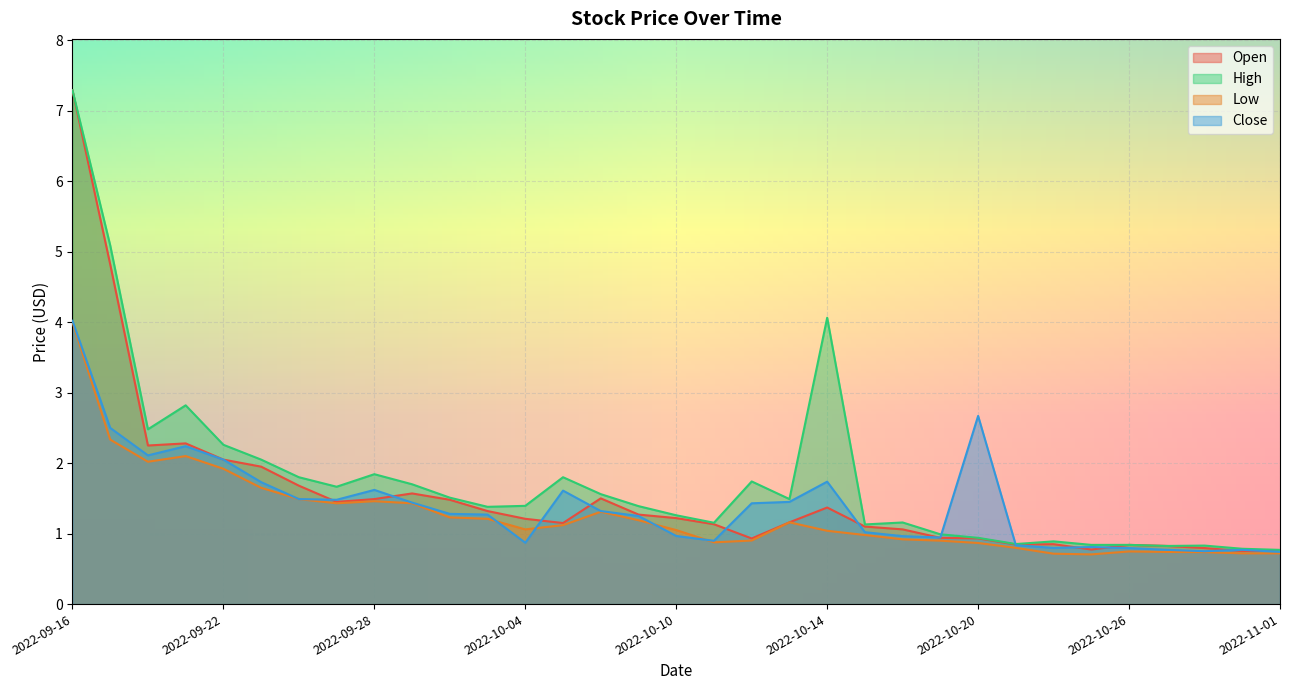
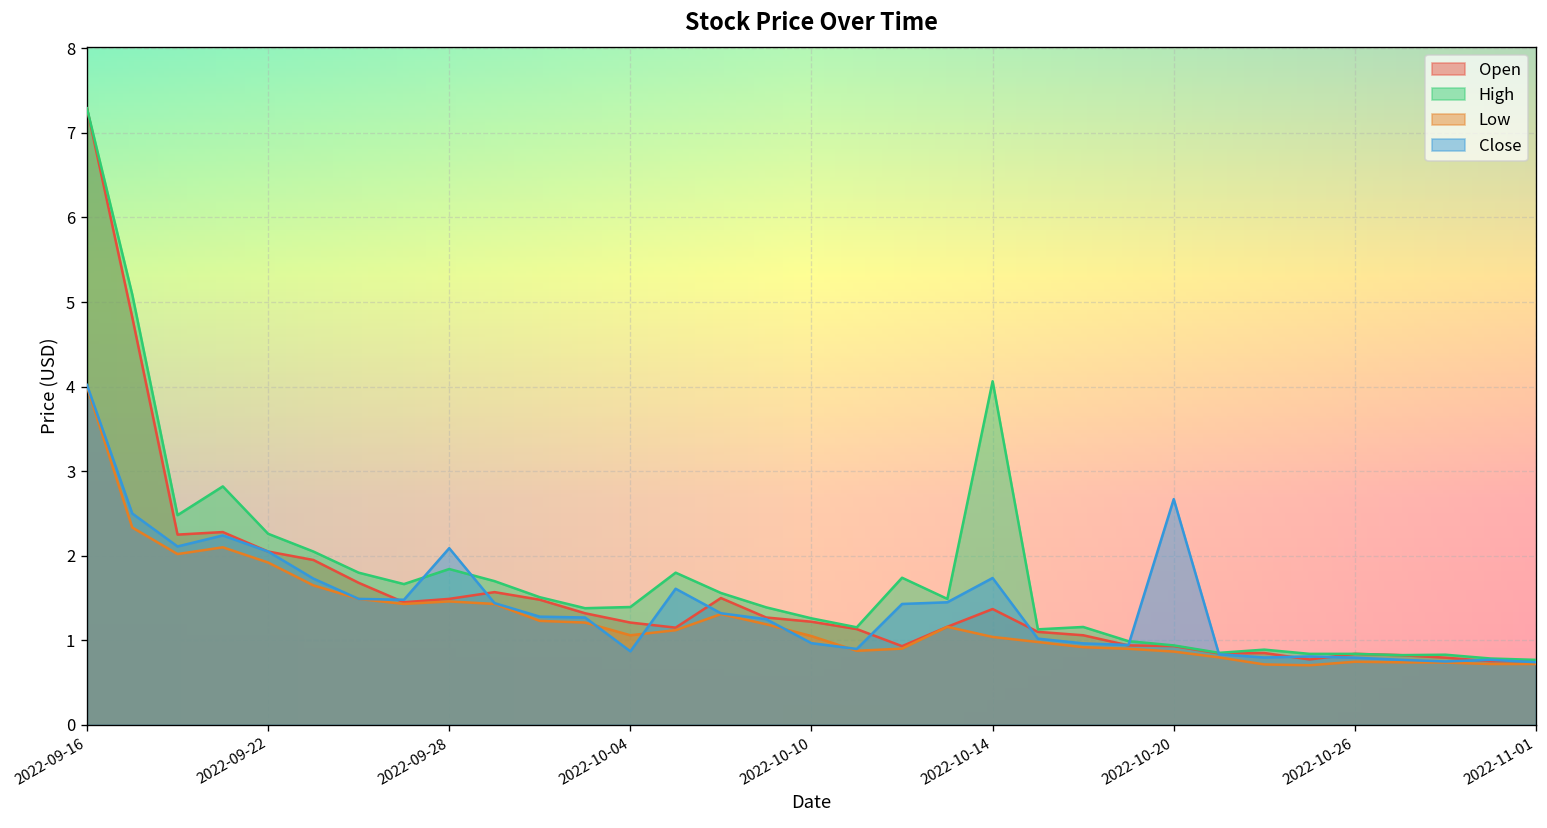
Close, 2022-09-28: 1.6 -> 2.1
